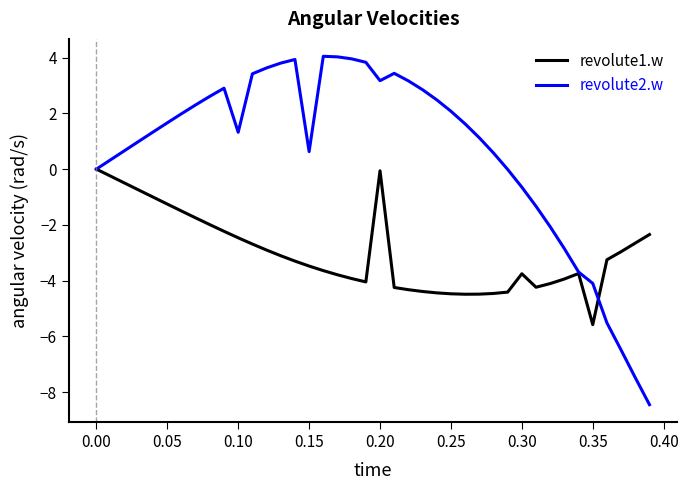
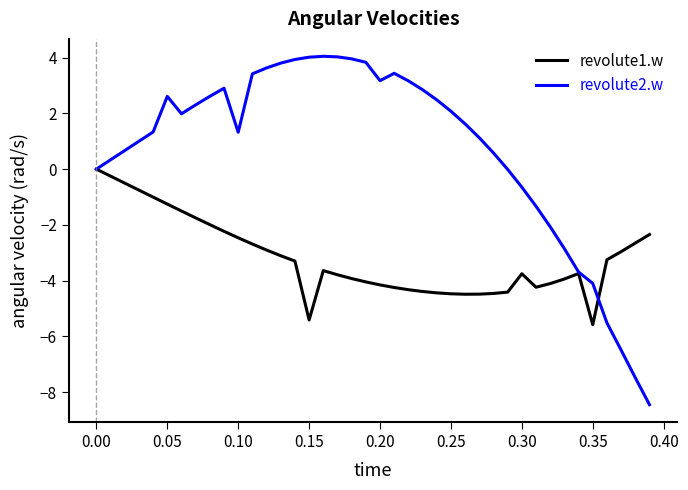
revolute2.w, 0.05: 1.7 -> 2.6
revolute1.w, 0.15: -3.5 -> -5.4
revolute2.w, 0.15: 0.6 -> 4.0
revolute1.w, 0.20: -0.1 -> -4.2
